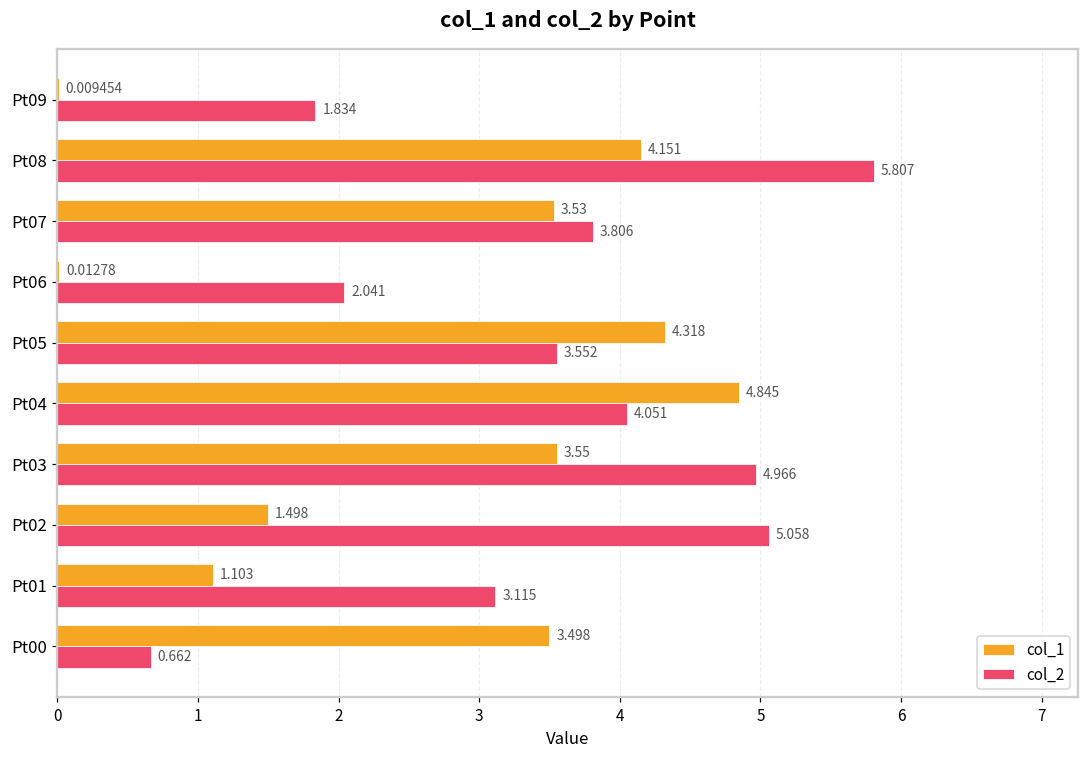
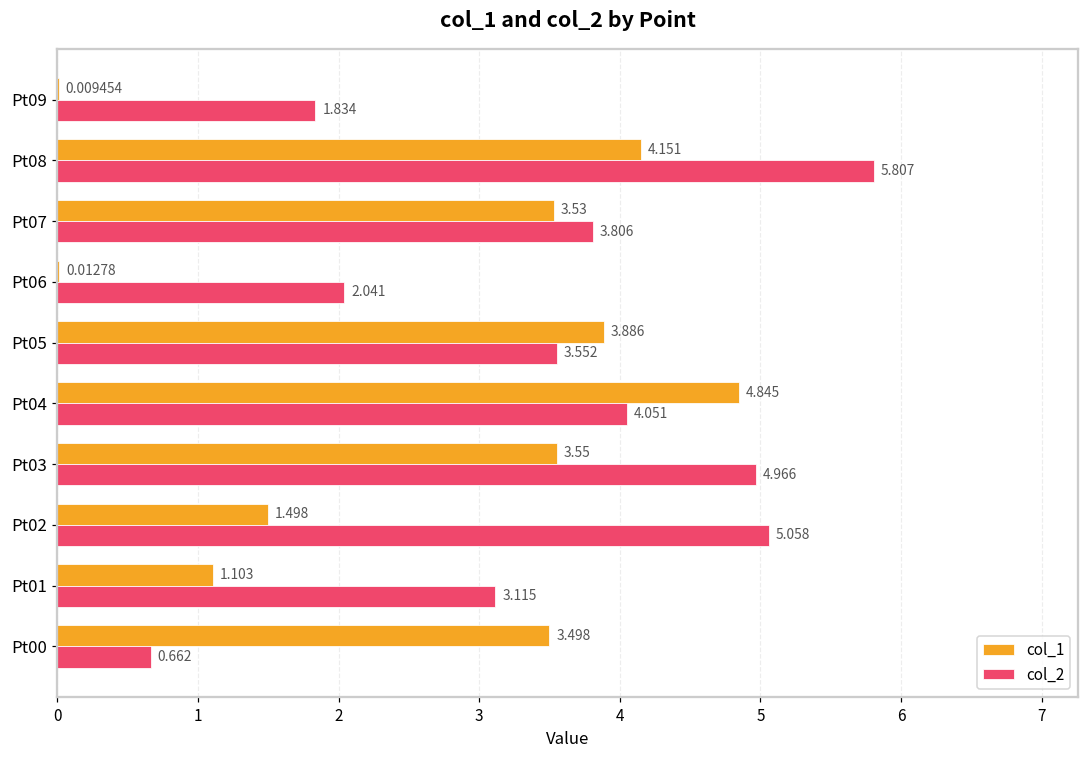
col_1, Pt05: 4.318 -> 3.886
